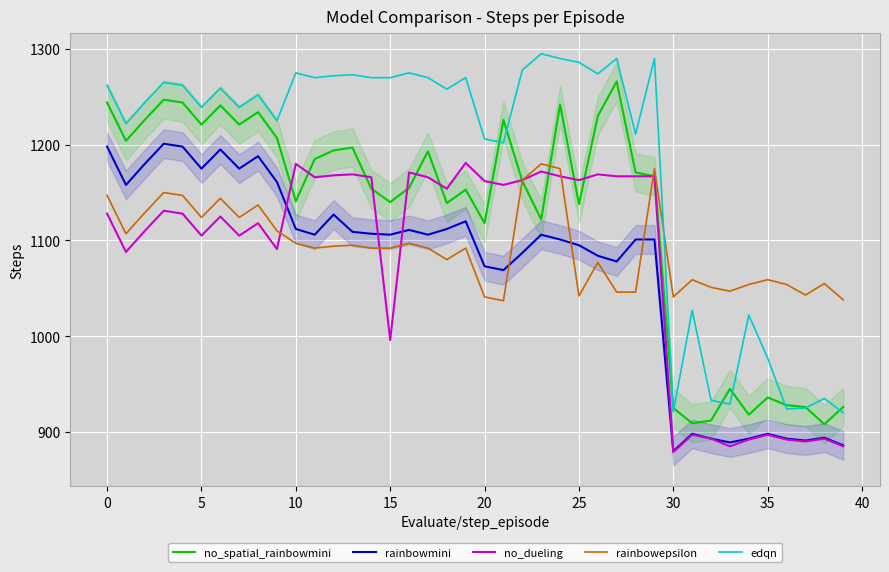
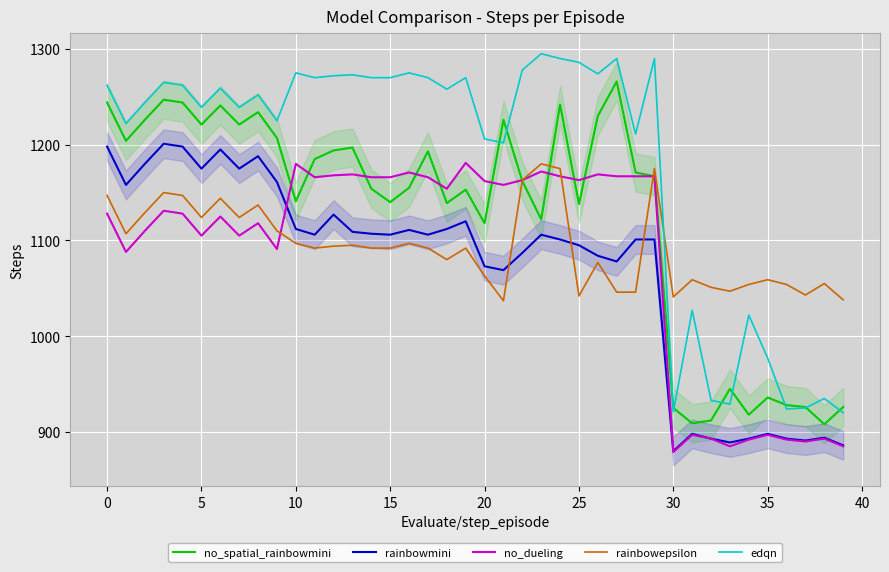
no_dueling, 15: 1000 -> 1170
rainbowepsilon, 20: 1040 -> 1060
